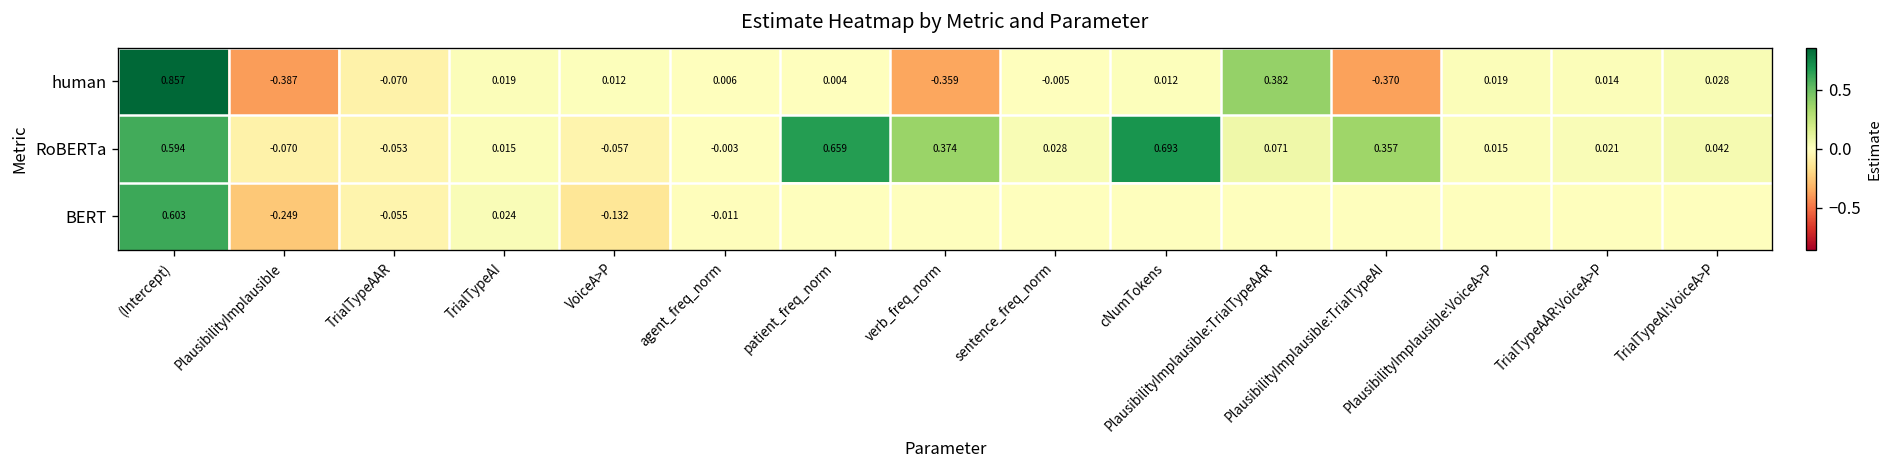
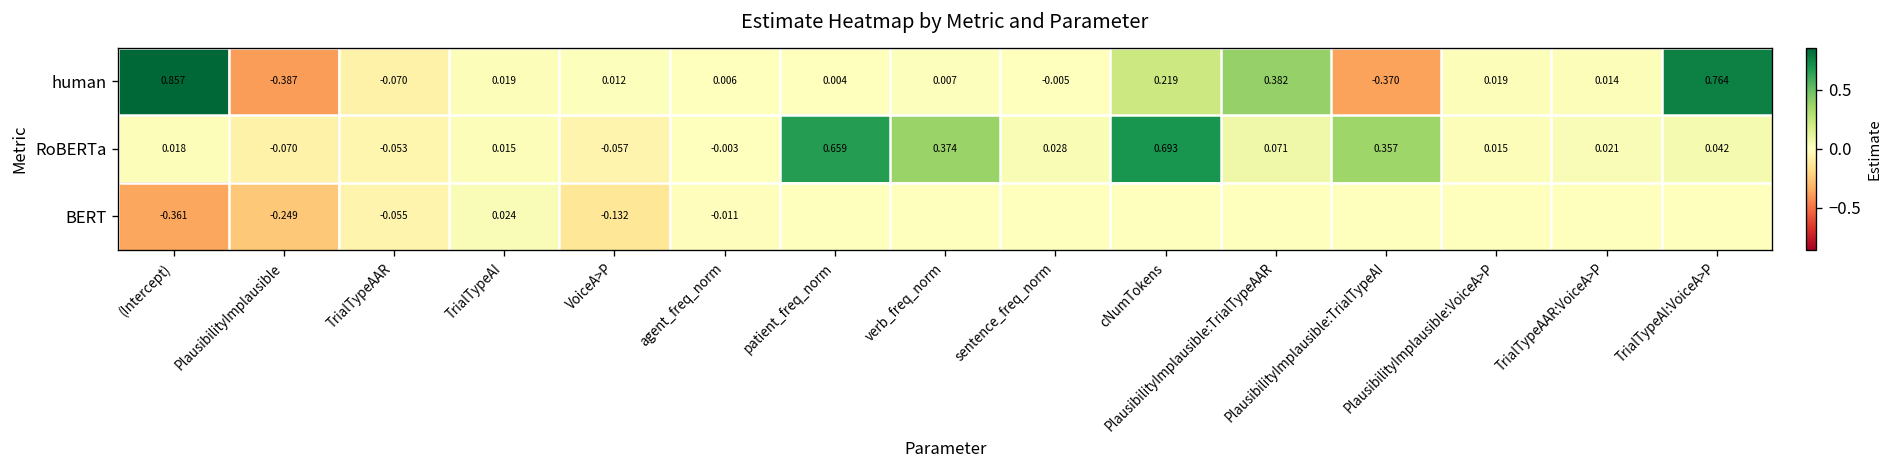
human, verb_freq_norm: -0.359 -> 0.007
human, cNumTokens: 0.012 -> 0.219
human, TrialTypeAI:VoiceA>P: 0.028 -> 0.764
RoBERTa, (Intercept): 0.594 -> 0.018
BERT, (Intercept): 0.603 -> -0.361
